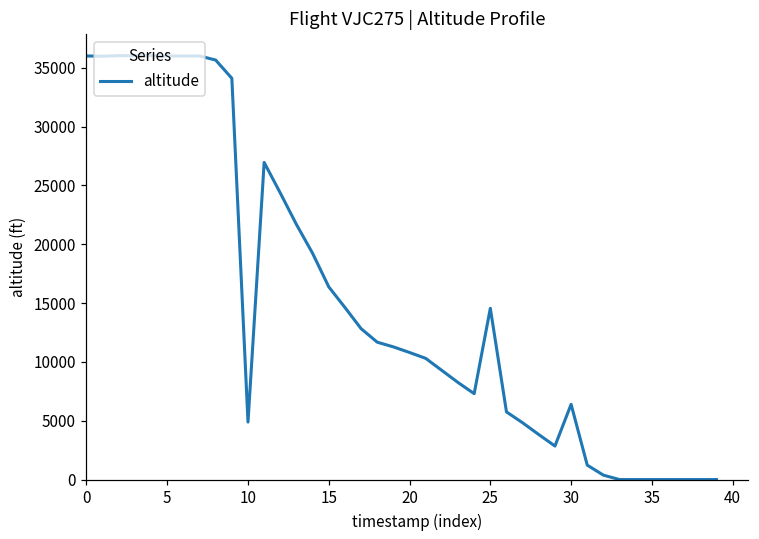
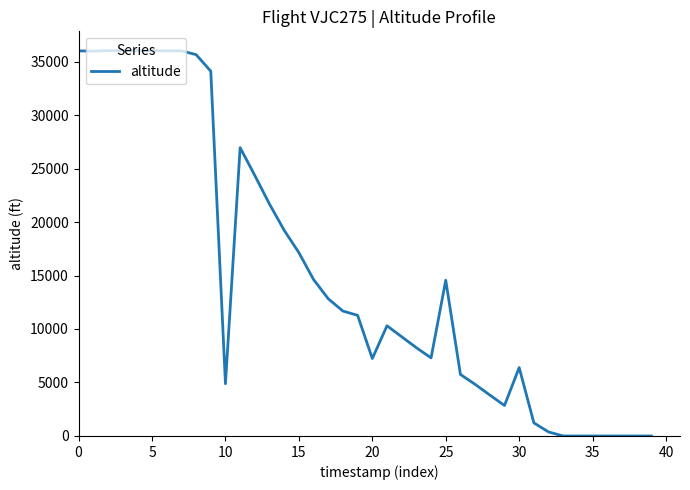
15: 16400 -> 17100
20: 10800 -> 7200
